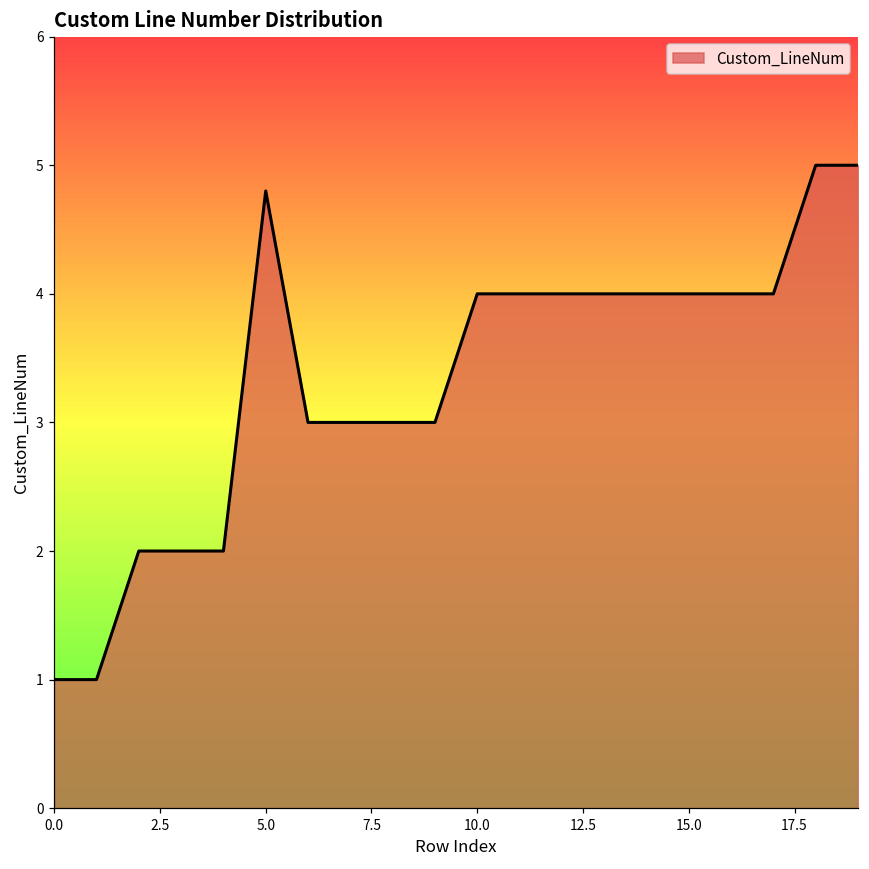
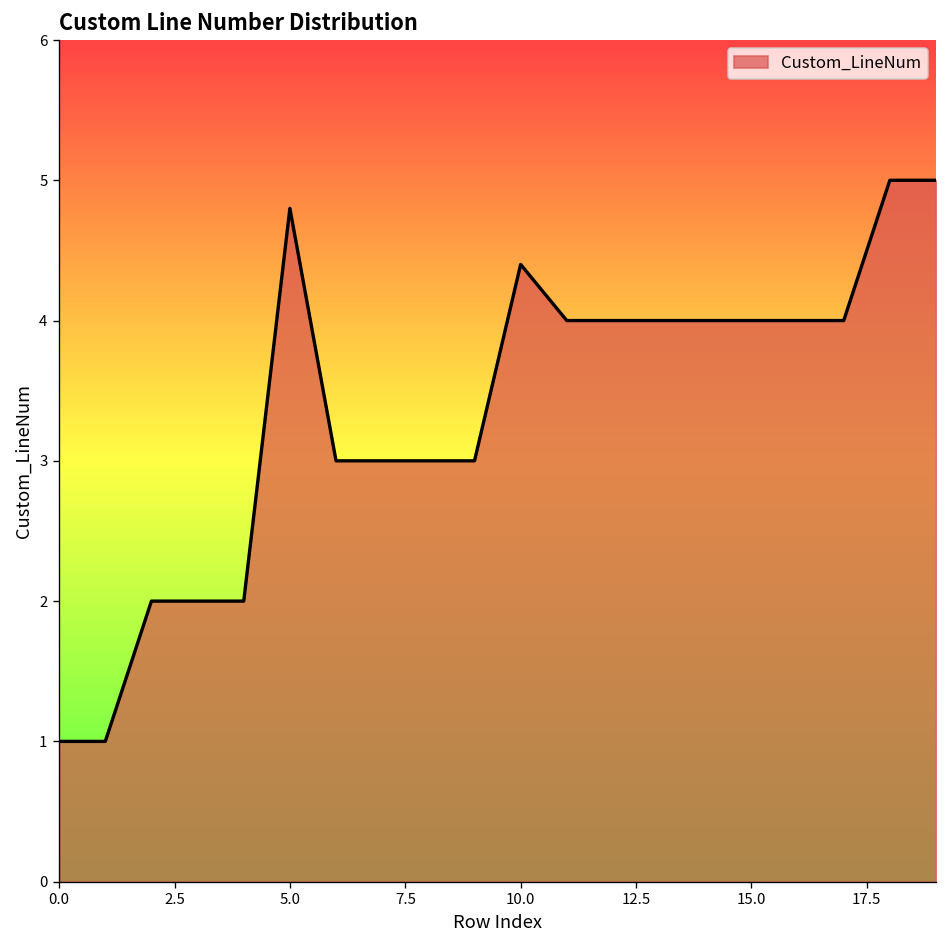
10.0: 4.0 -> 4.4
